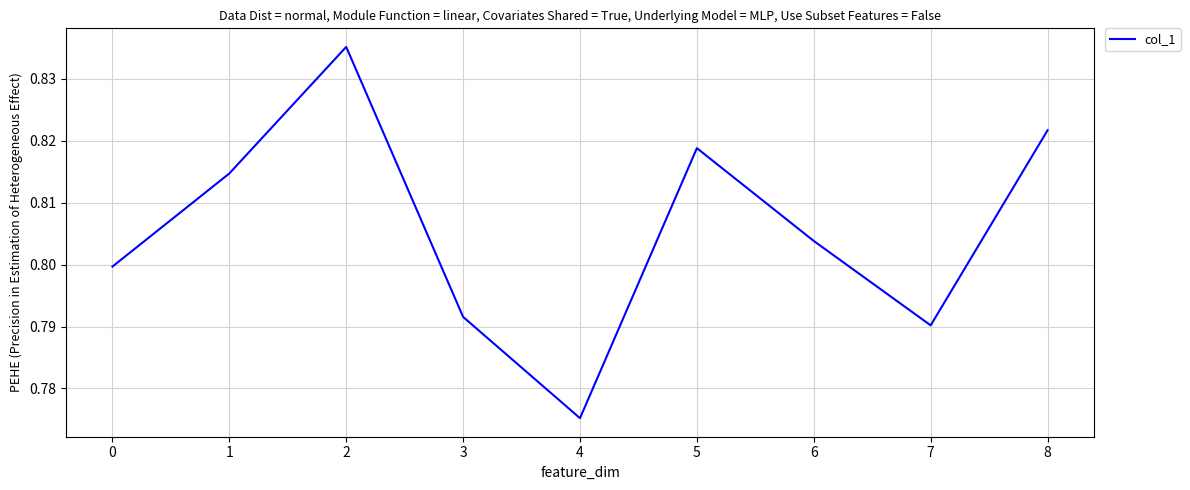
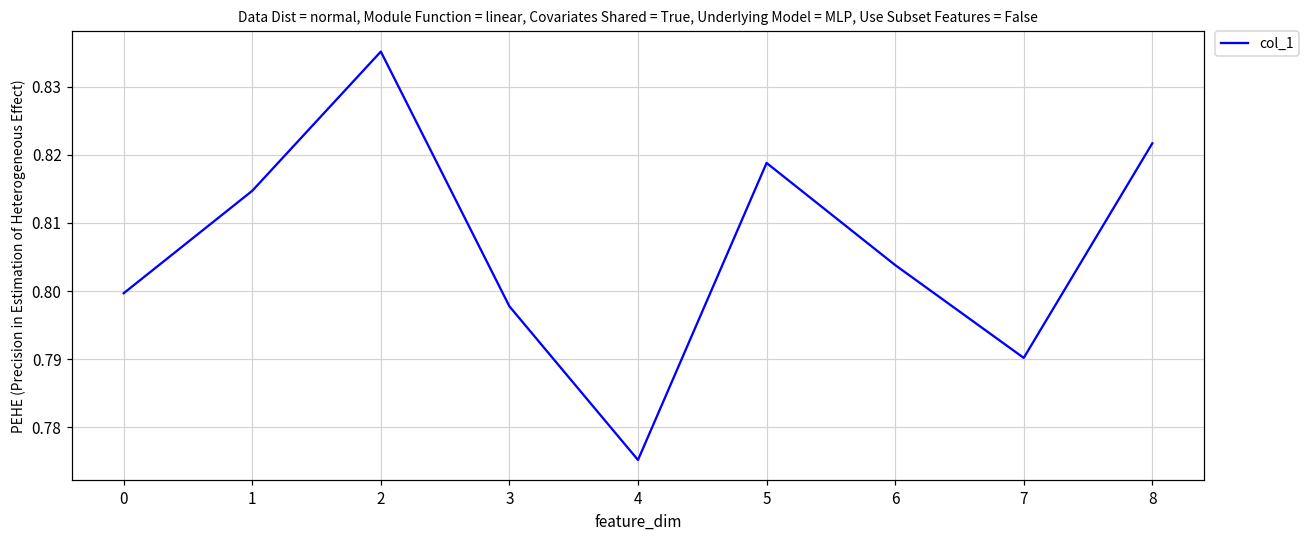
3: 0.792 -> 0.798
